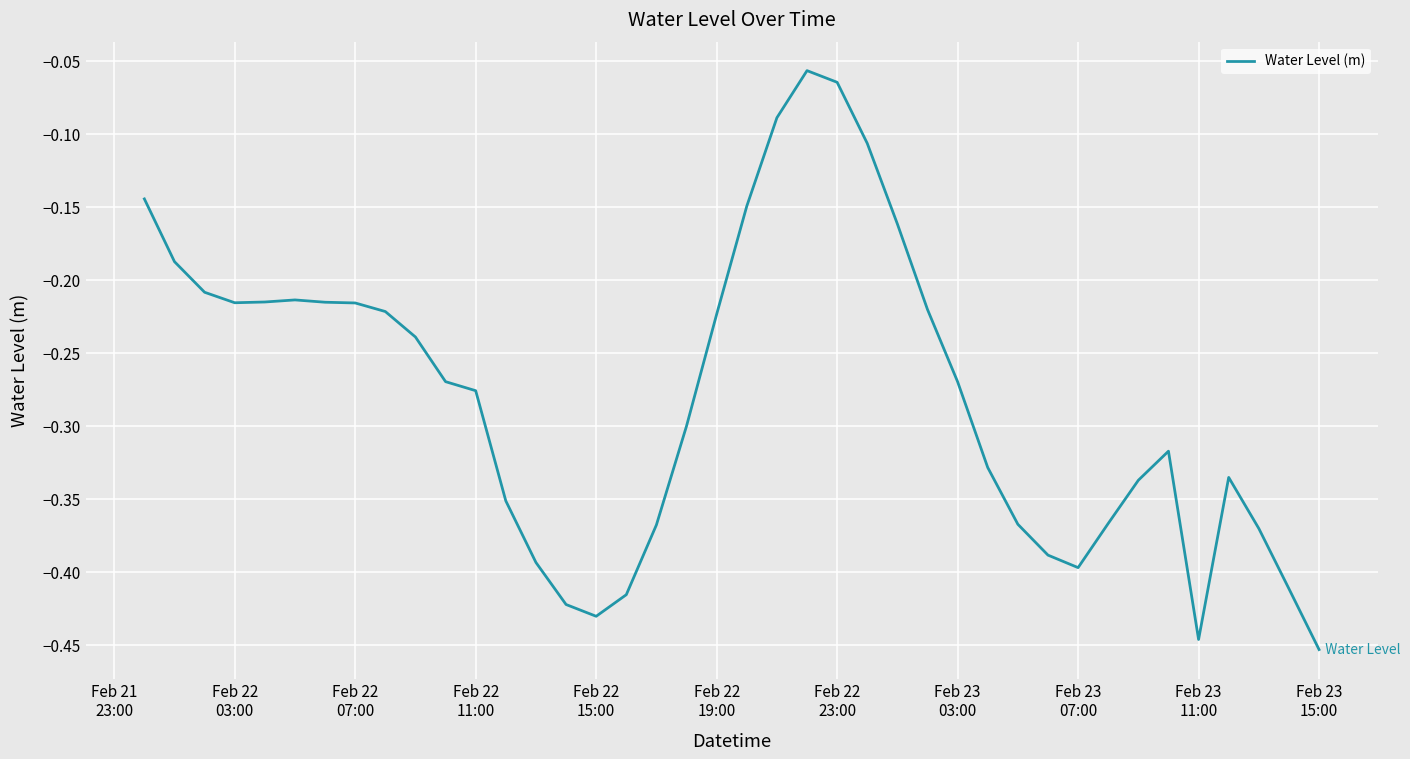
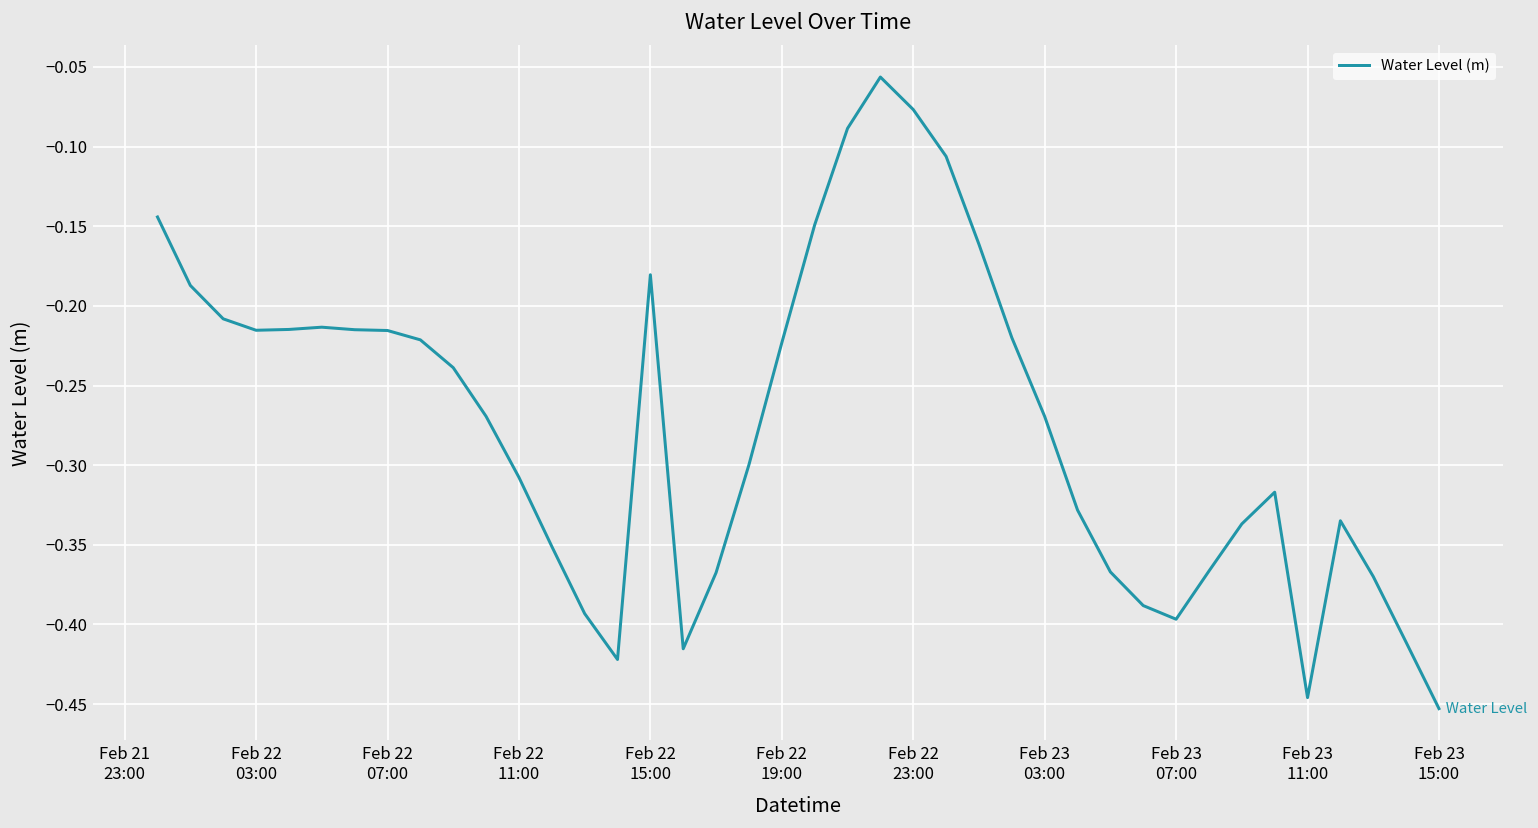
Feb 22 11:00: -0.276 -> -0.308
Feb 22 15:00: -0.430 -> -0.180
Feb 22 23:00: -0.064 -> -0.077
